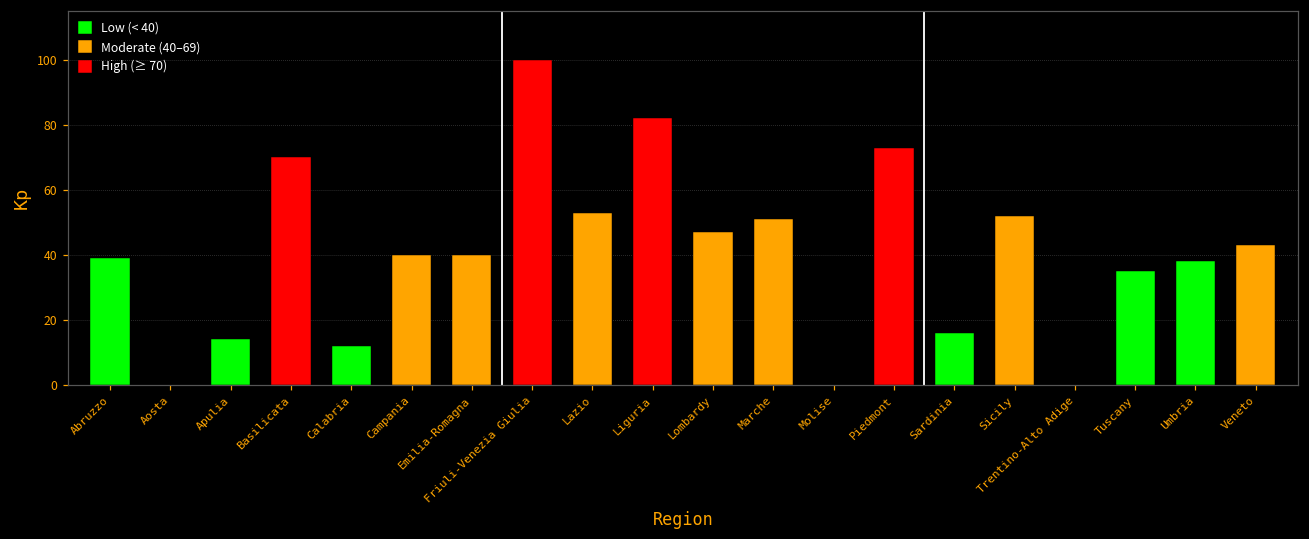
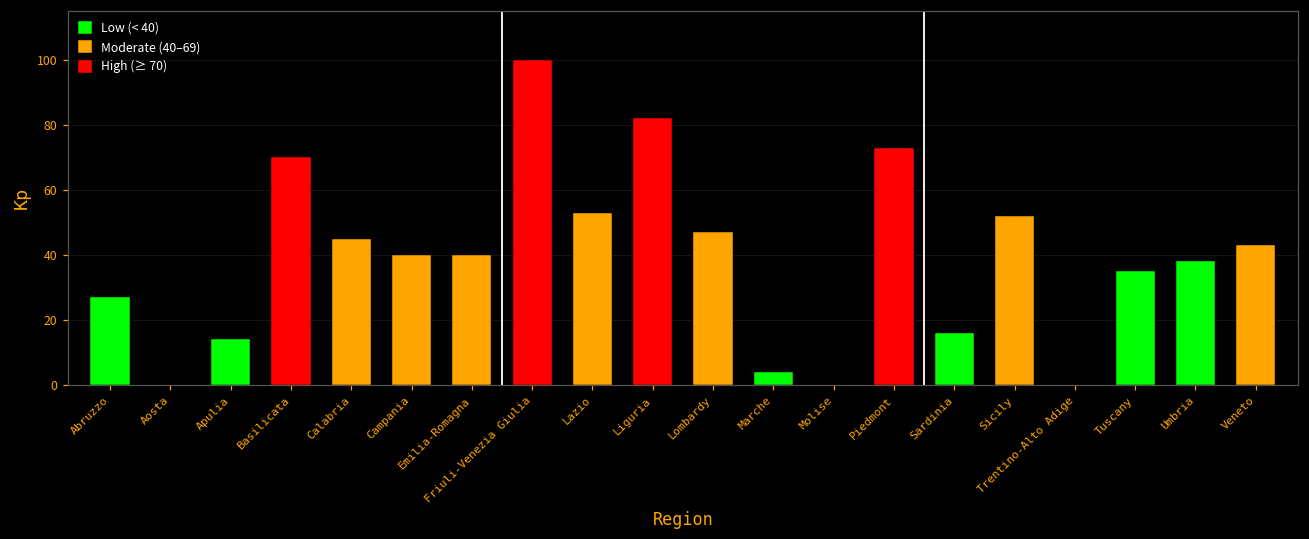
Abruzzo: 39 -> 27
Calabria: 12 -> 45
Marche: 51 -> 4
